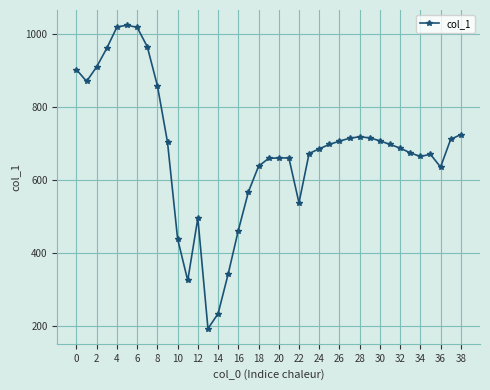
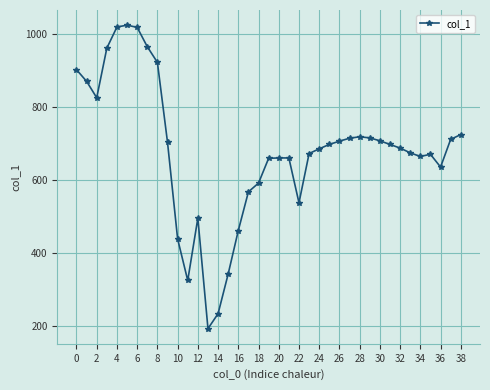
2: 910 -> 830
8: 860 -> 920
18: 640 -> 590
